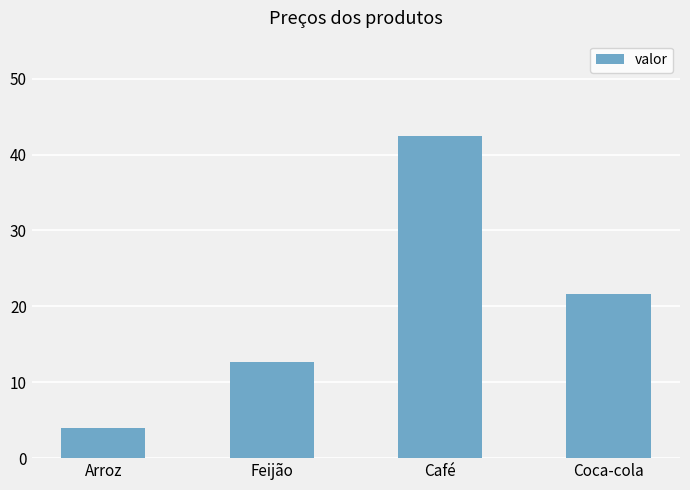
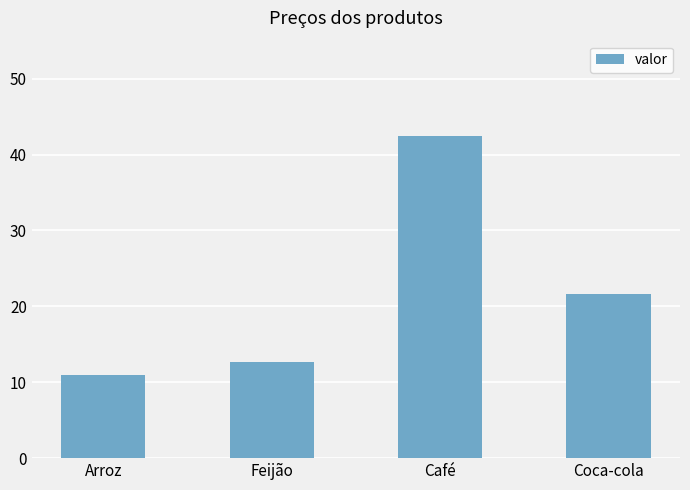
Arroz: 4 -> 11
